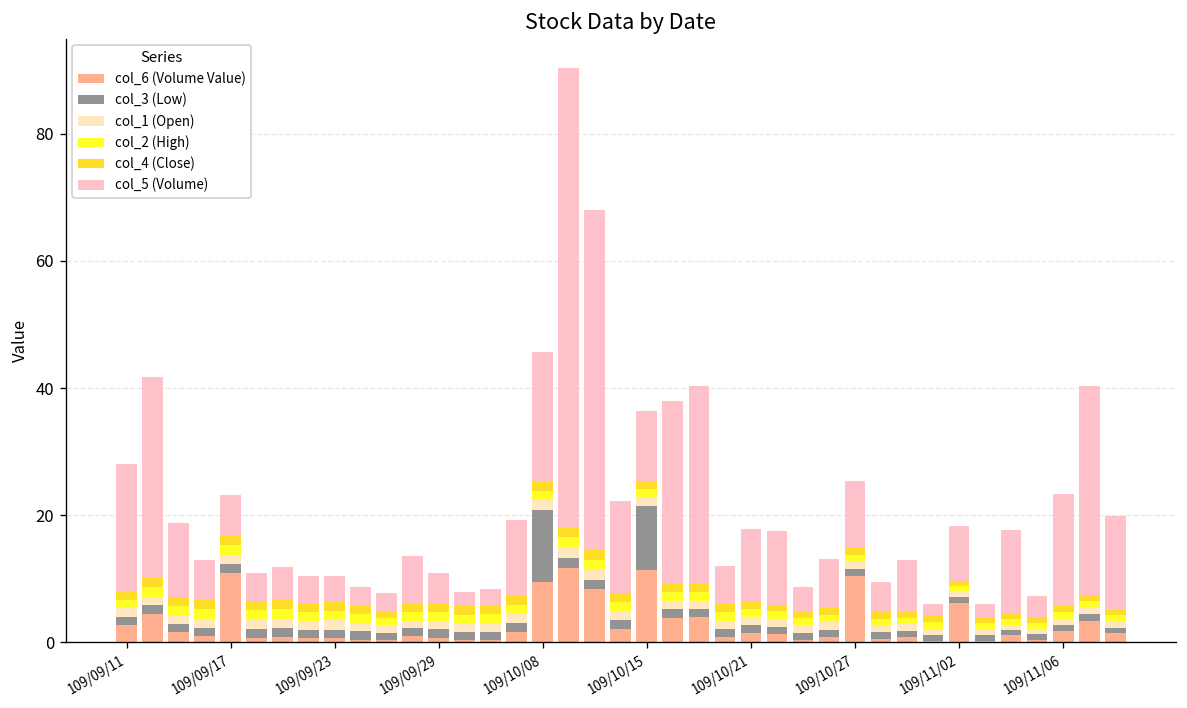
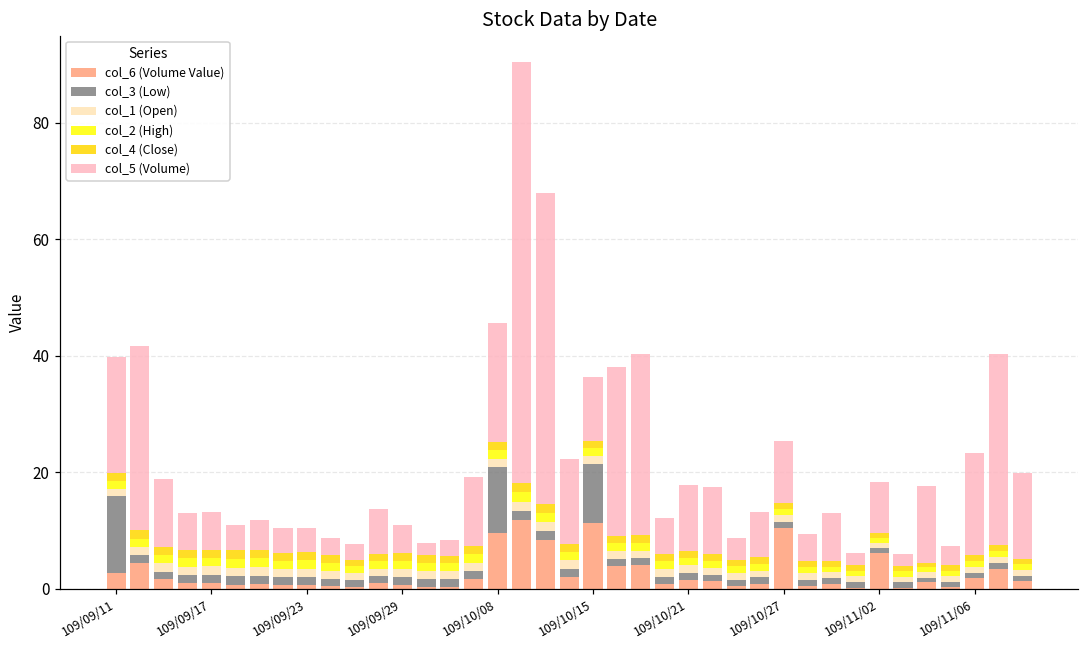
col_3 (Low), 109/09/11: 1 -> 13
col_6 (Volume Value), 109/09/17: 11 -> 1
